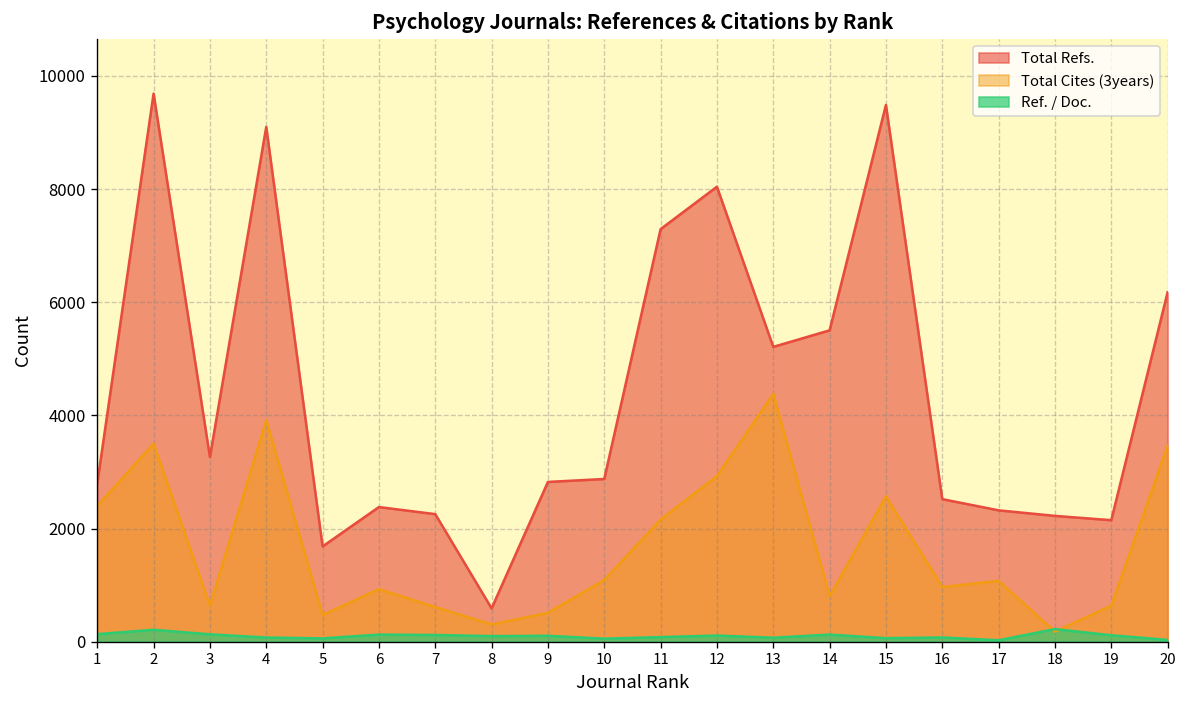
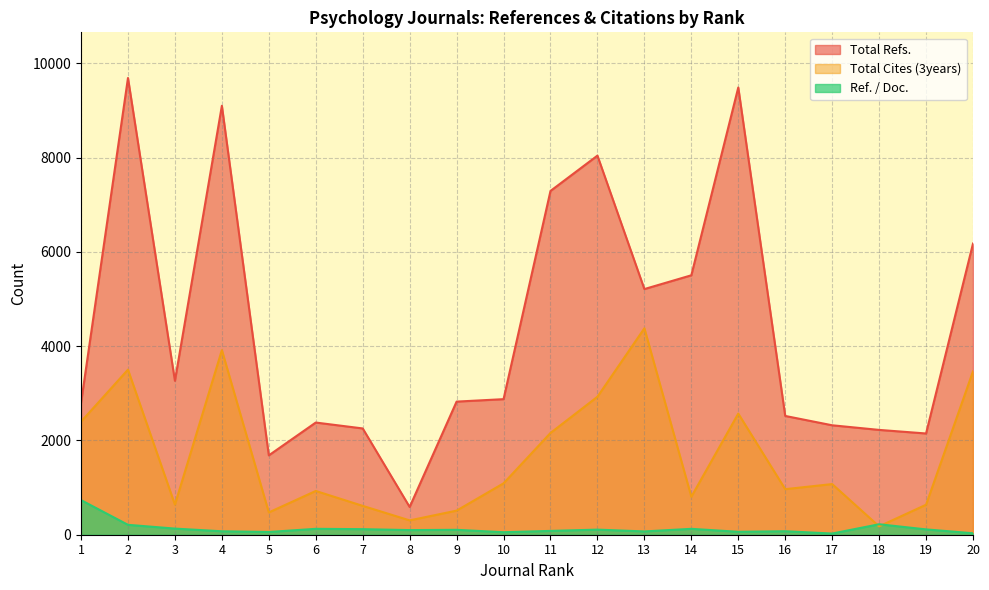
Ref. / Doc., 1: 100 -> 700
